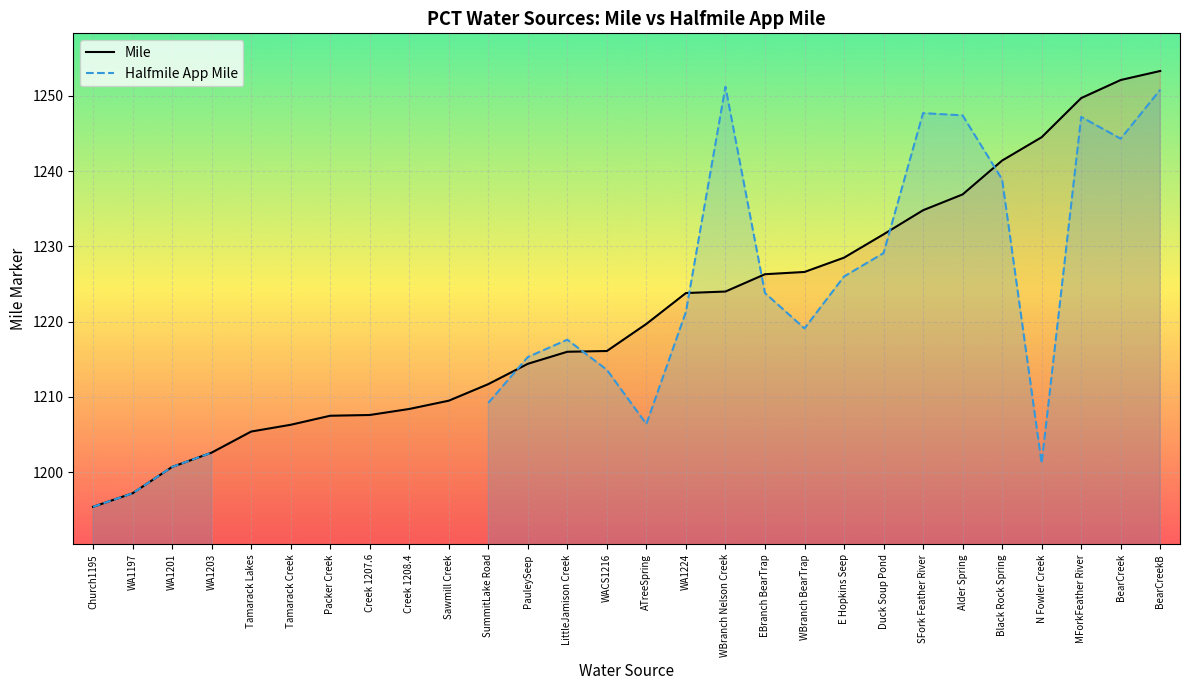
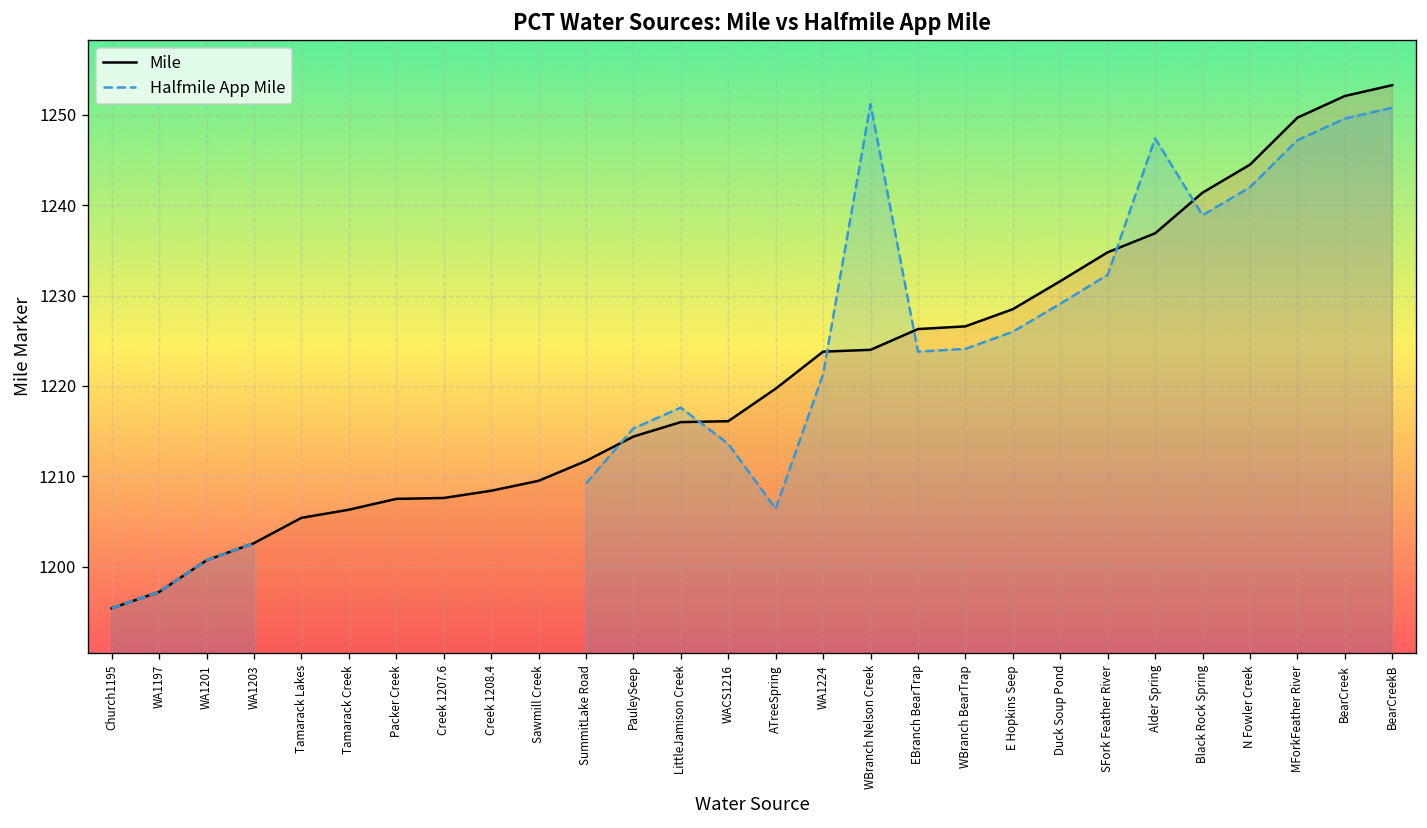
Halfmile App Mile, WBranch BearTrap: 1219 -> 1224
Halfmile App Mile, SFork Feather River: 1248 -> 1232
Halfmile App Mile, N Fowler Creek: 1201 -> 1242
Halfmile App Mile, BearCreek: 1244 -> 1250
